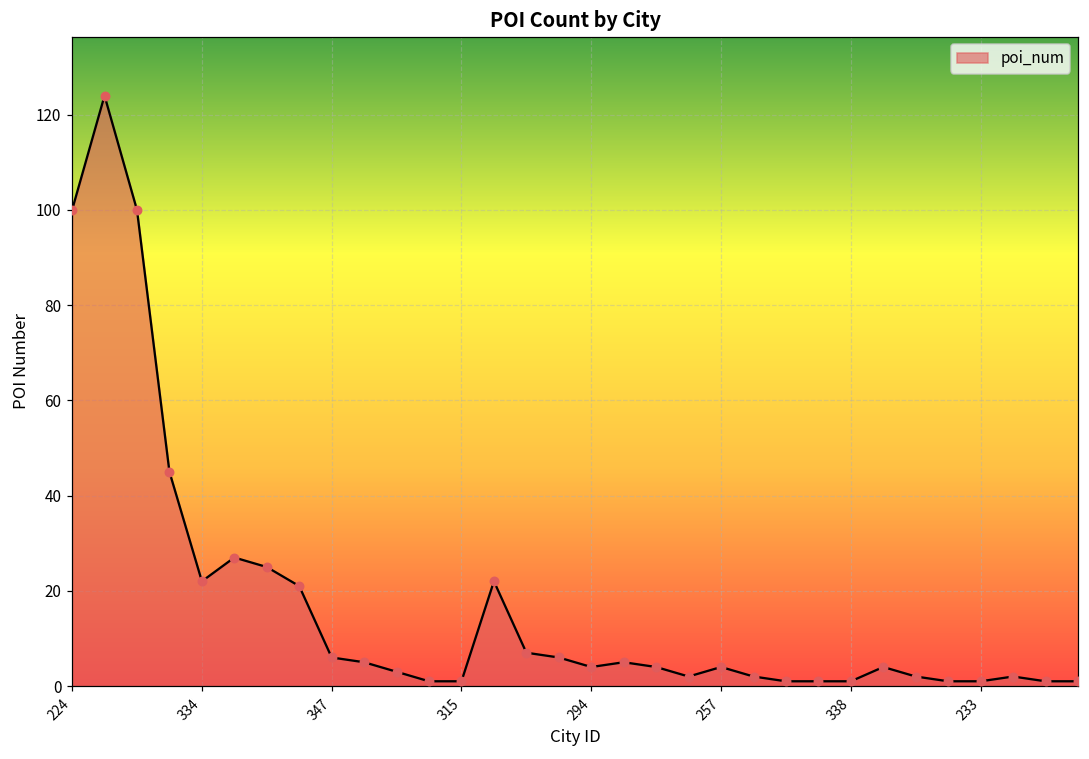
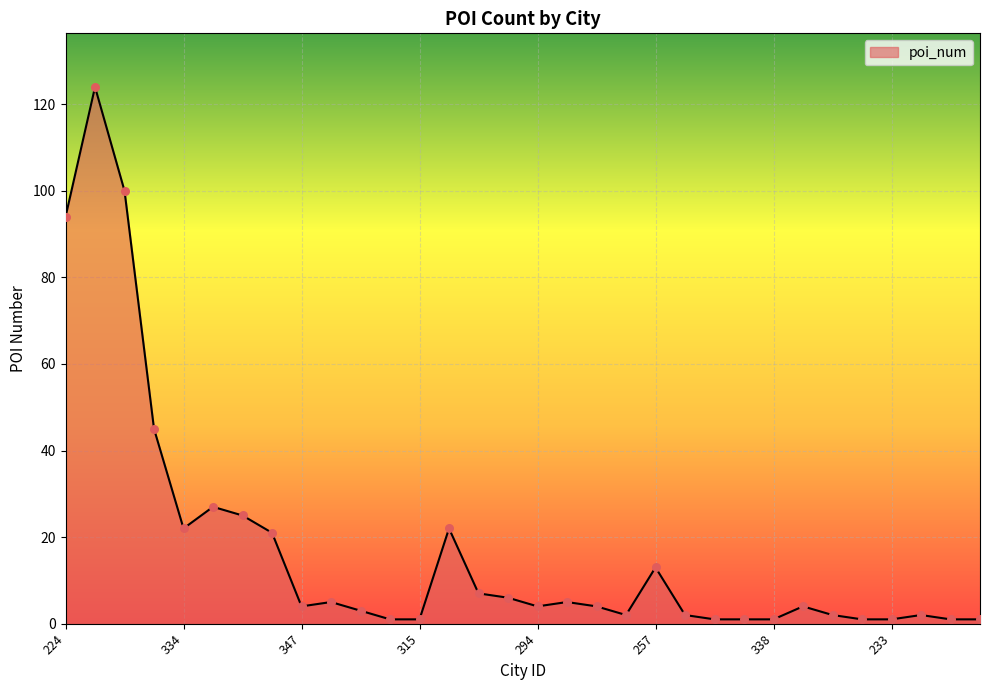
224: 100 -> 94
347: 6 -> 4
257: 4 -> 13
